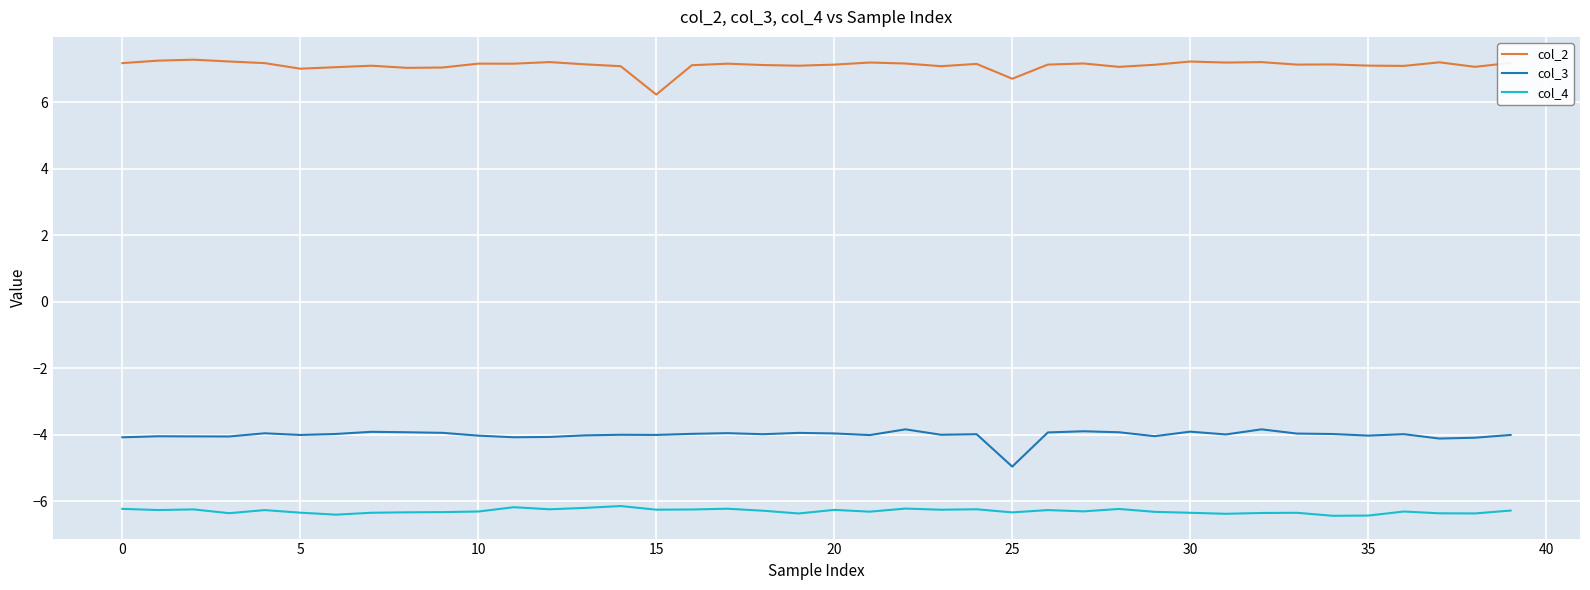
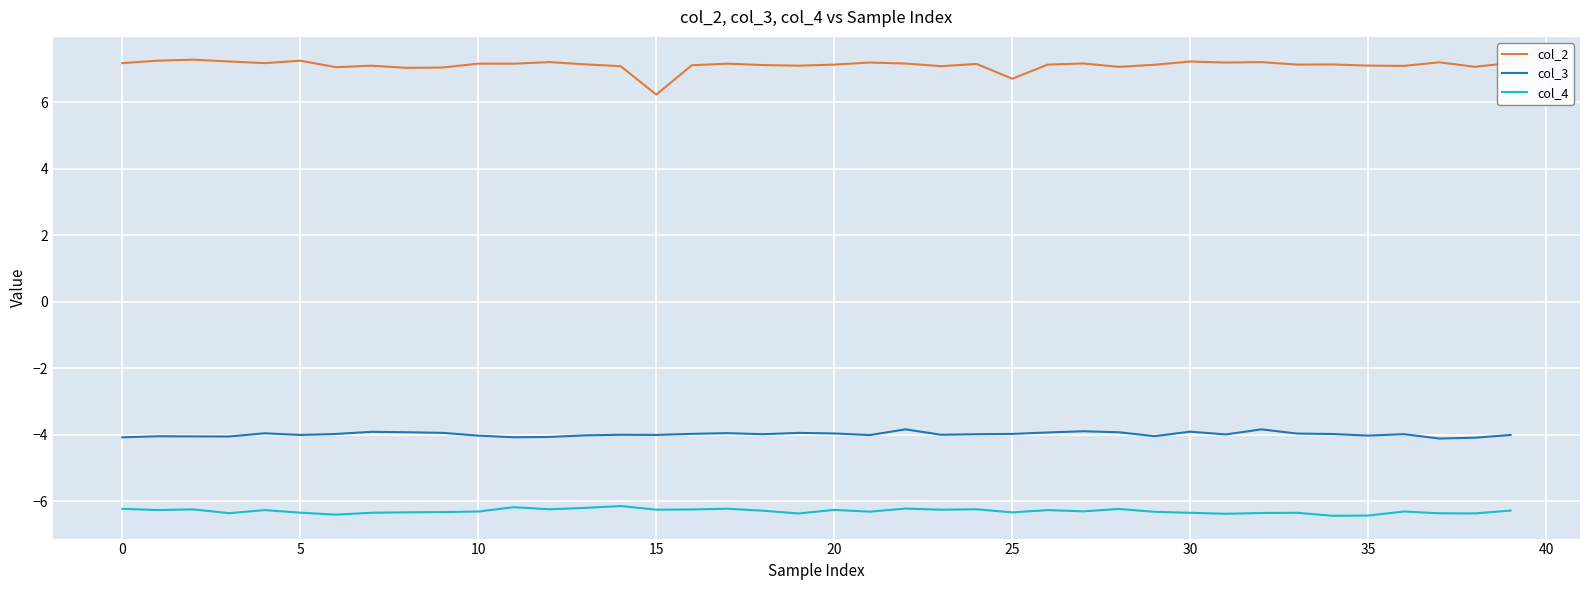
col_2, 5: 7.0 -> 7.2
col_3, 25: -5.0 -> -4.0
